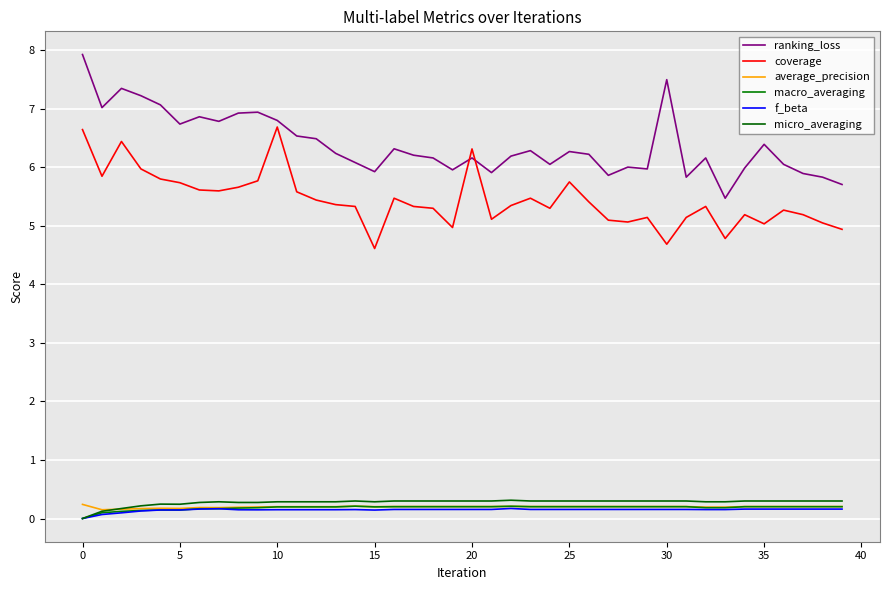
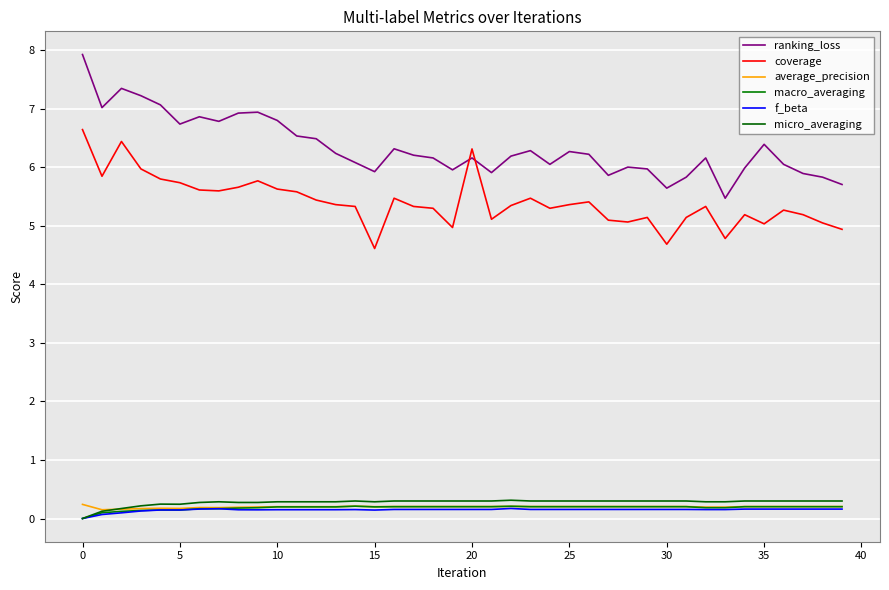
coverage, 10: 6.7 -> 5.6
coverage, 25: 5.7 -> 5.4
ranking_loss, 30: 7.5 -> 5.6
